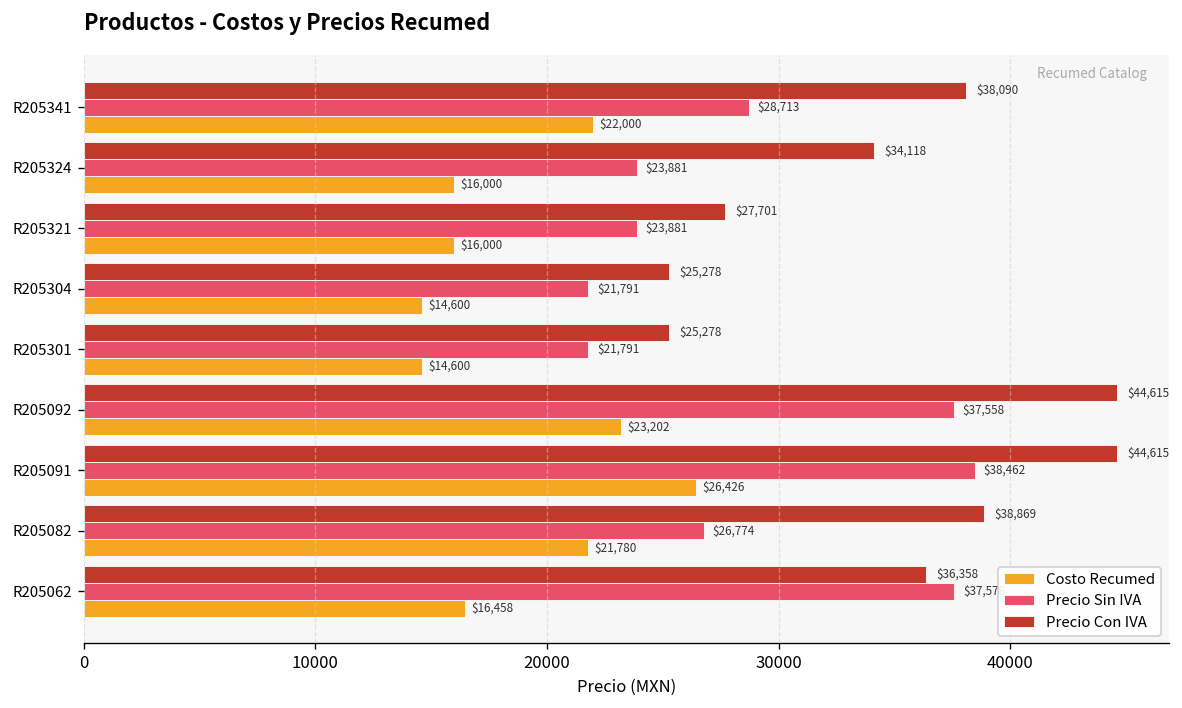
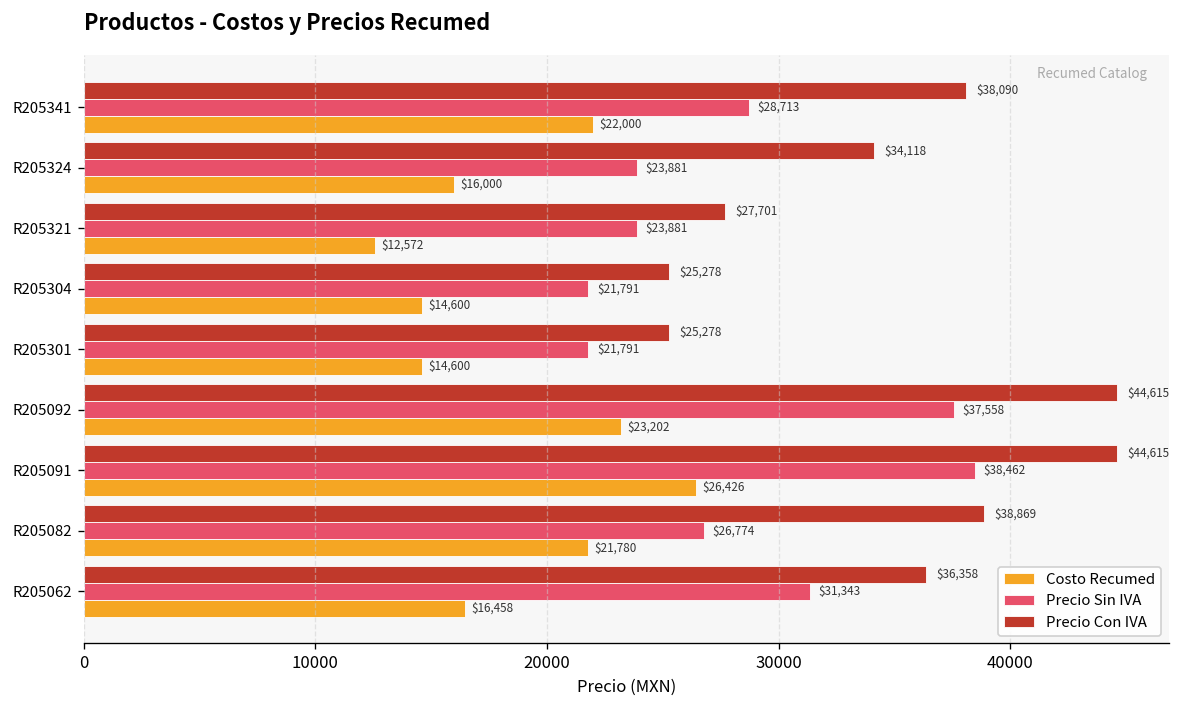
Costo Recumed, R205321: $16,000 -> $12,572
Precio Sin IVA, R205062: 37600 -> 31300
